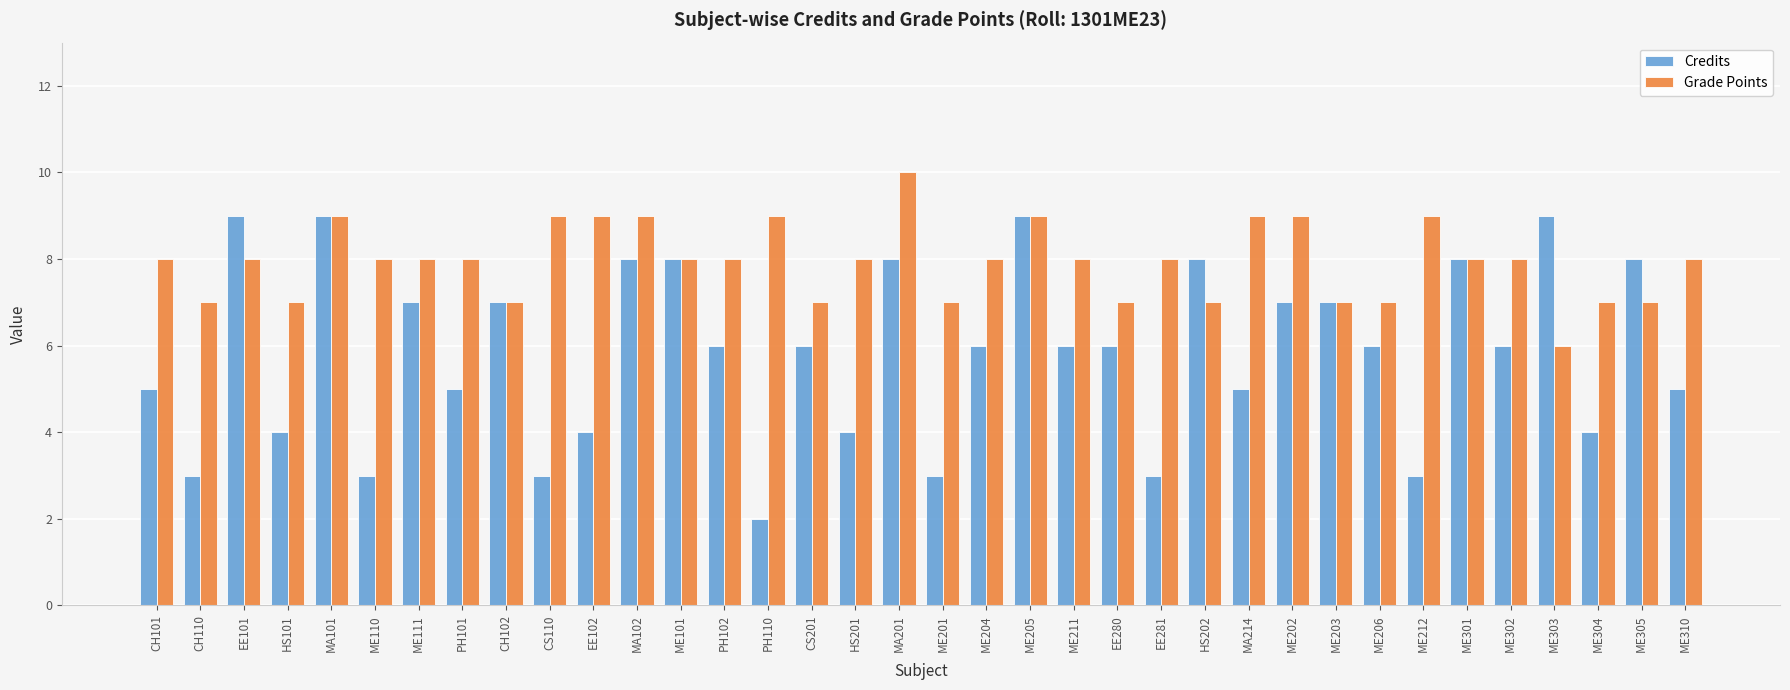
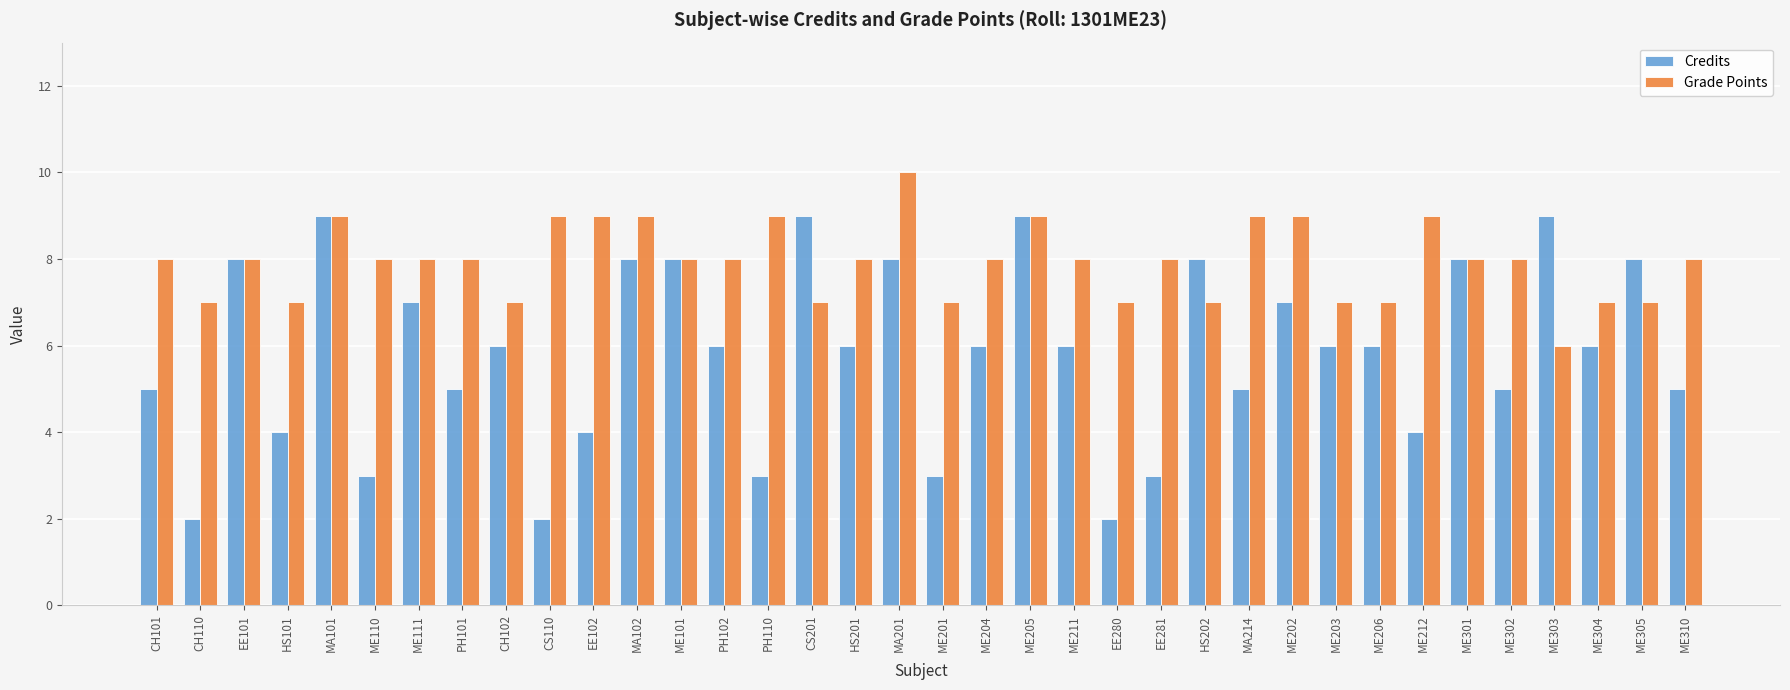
Credits, CH110: 3 -> 2
Credits, EE101: 9 -> 8
Credits, CH102: 7 -> 6
Credits, CS110: 3 -> 2
Credits, PH110: 2 -> 3
Credits, CS201: 6 -> 9
Credits, HS201: 4 -> 6
Credits, EE280: 6 -> 2
Credits, ME203: 7 -> 6
Credits, ME212: 3 -> 4
Credits, ME302: 6 -> 5
Credits, ME304: 4 -> 6
